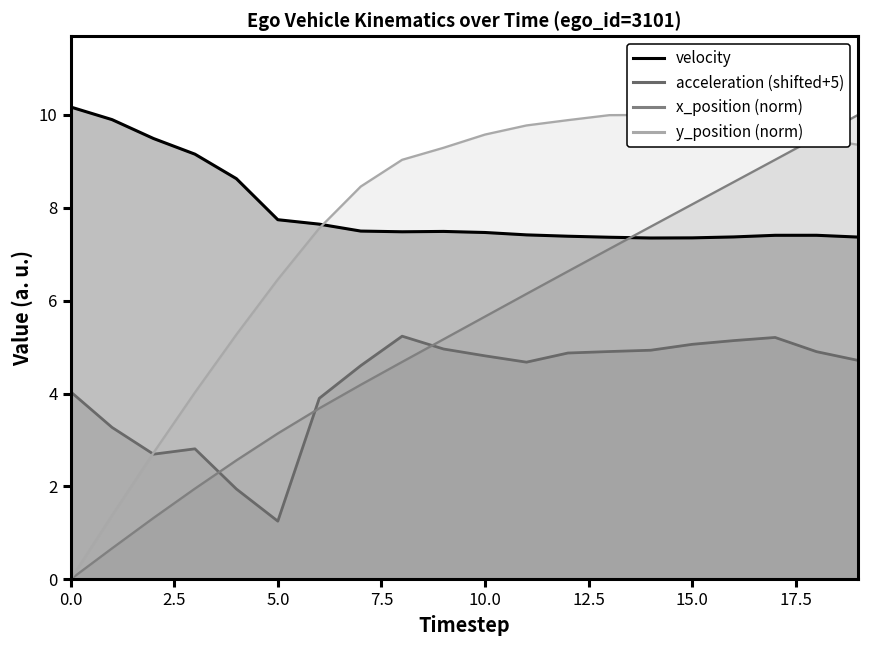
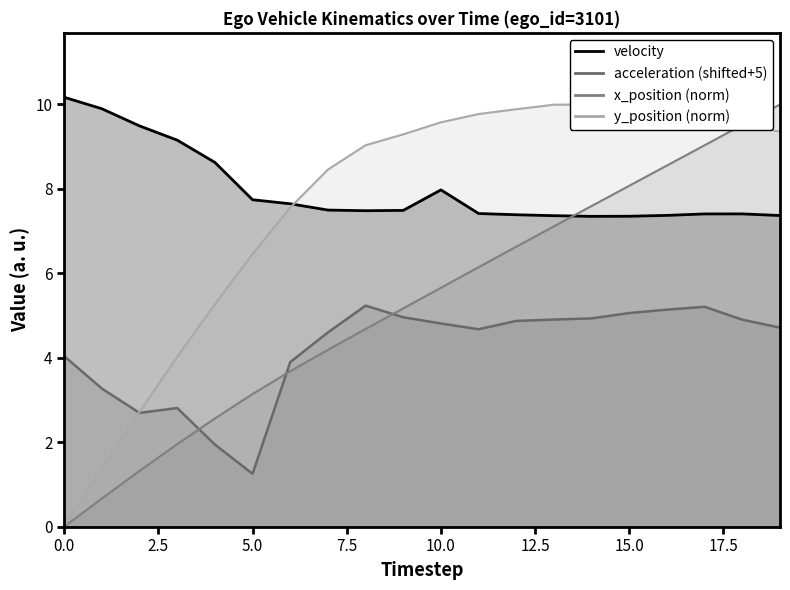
velocity, 10.0: 7.5 -> 8.0
